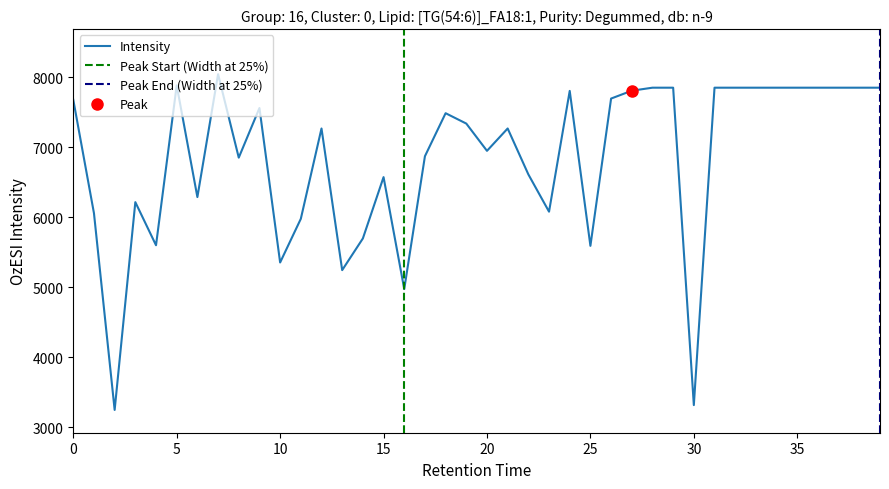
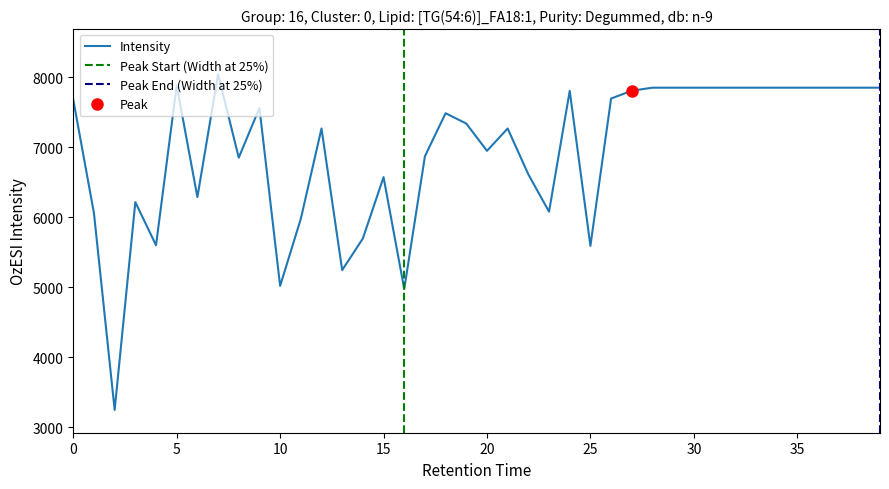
Intensity, 10: 5400 -> 5000
Intensity, 30: 3300 -> 7800
